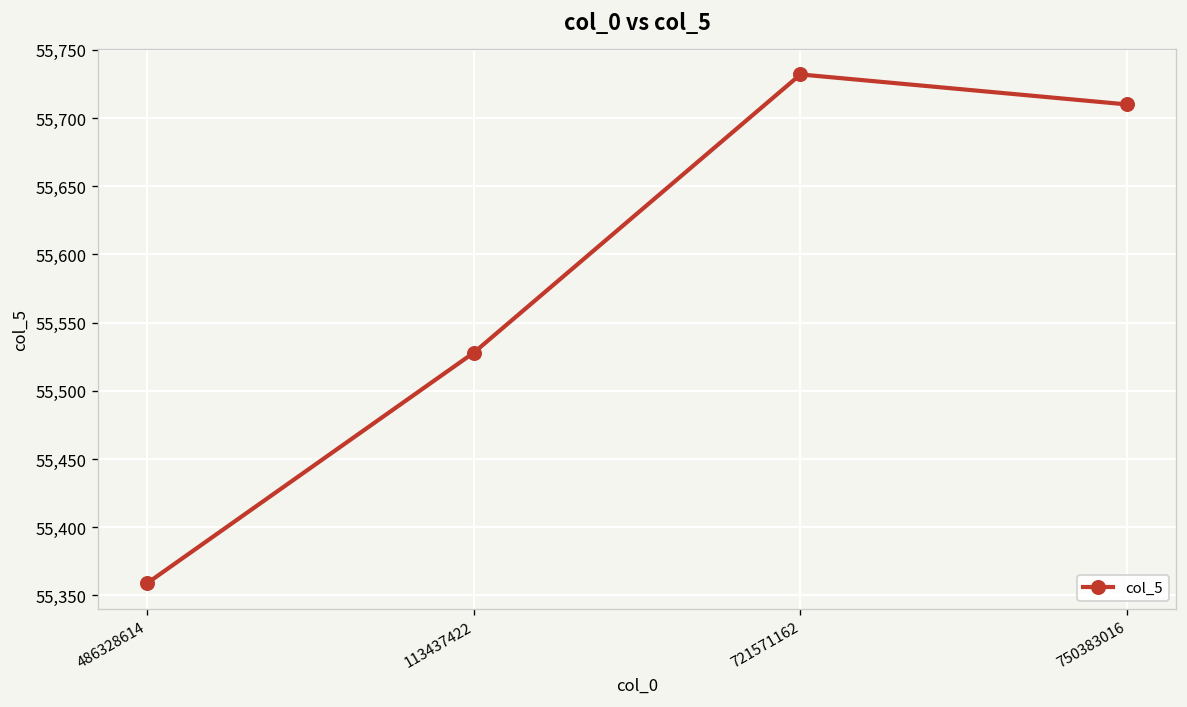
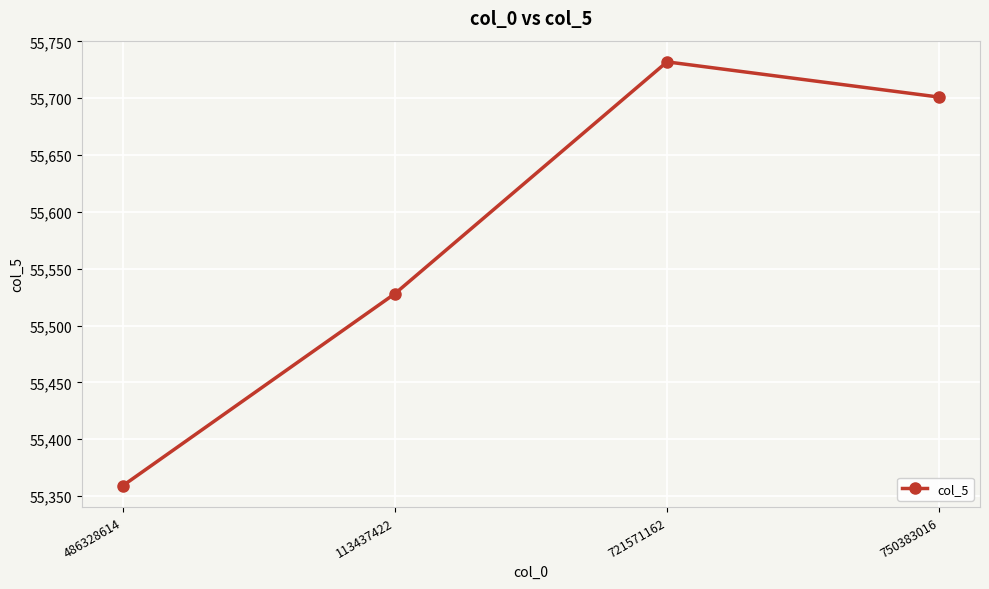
750383016: 55,710 -> 55,701
